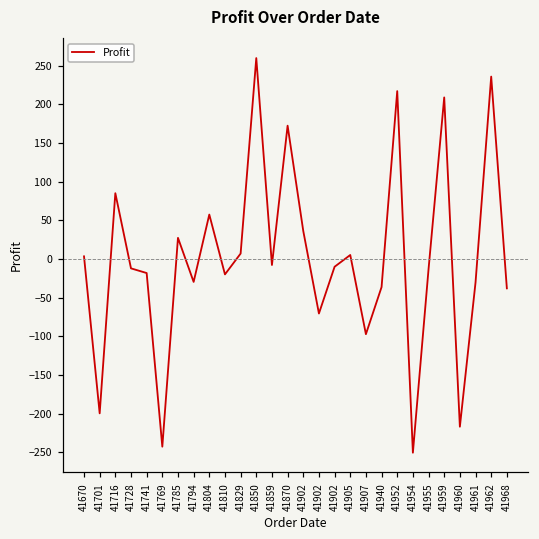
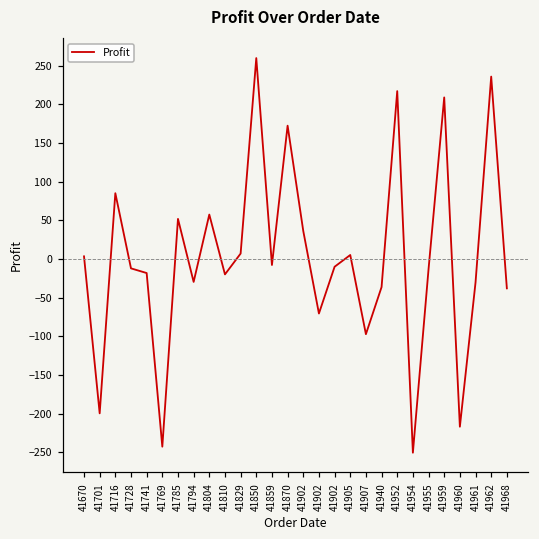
41785: 30 -> 50
